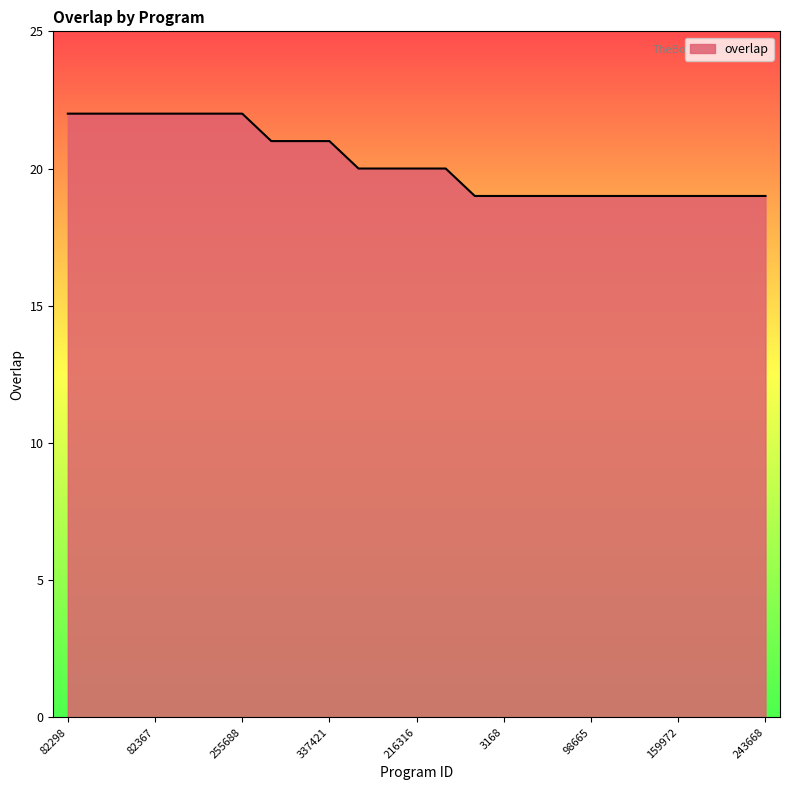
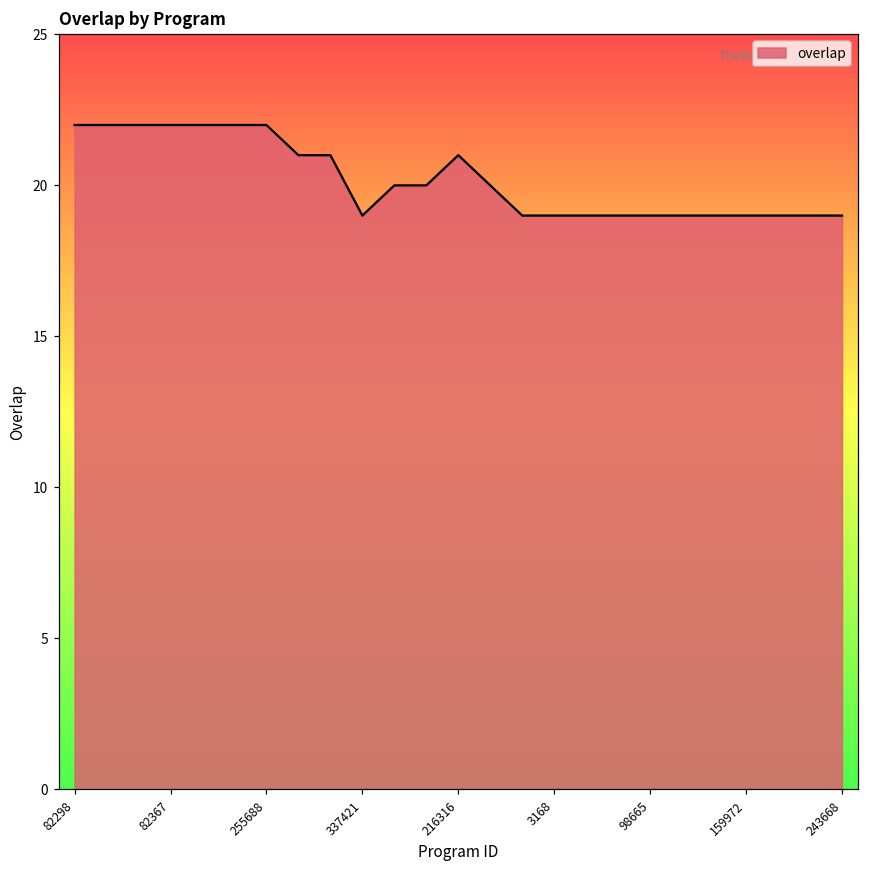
337421: 21 -> 19
216316: 20 -> 21
